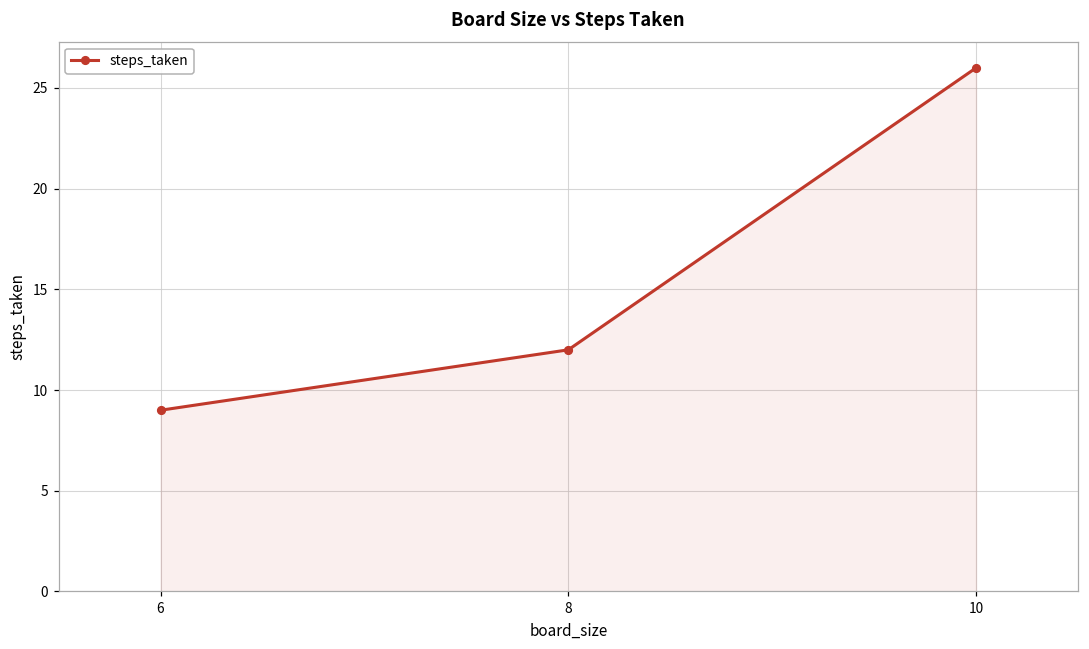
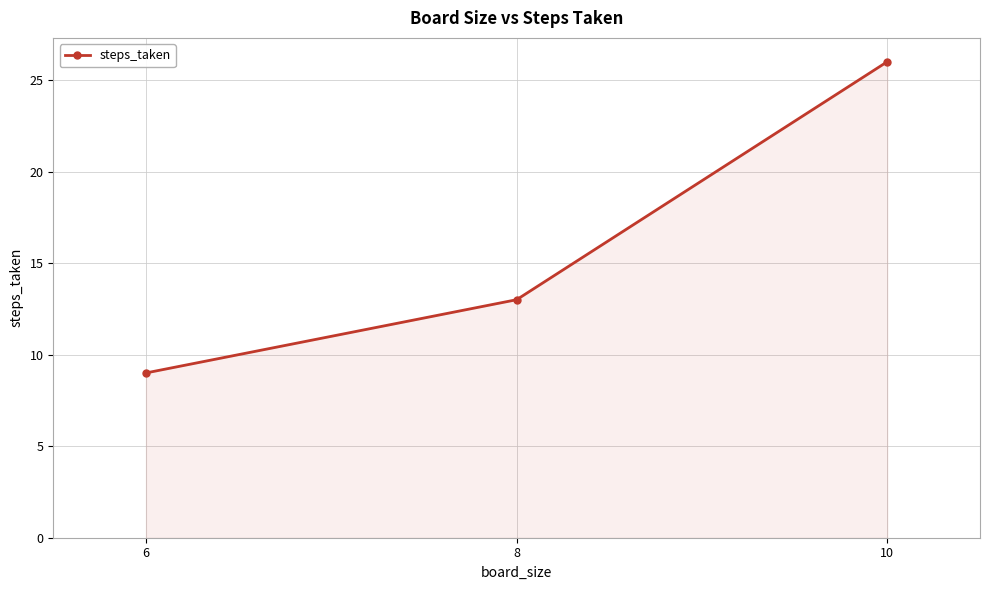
8: 12 -> 13
